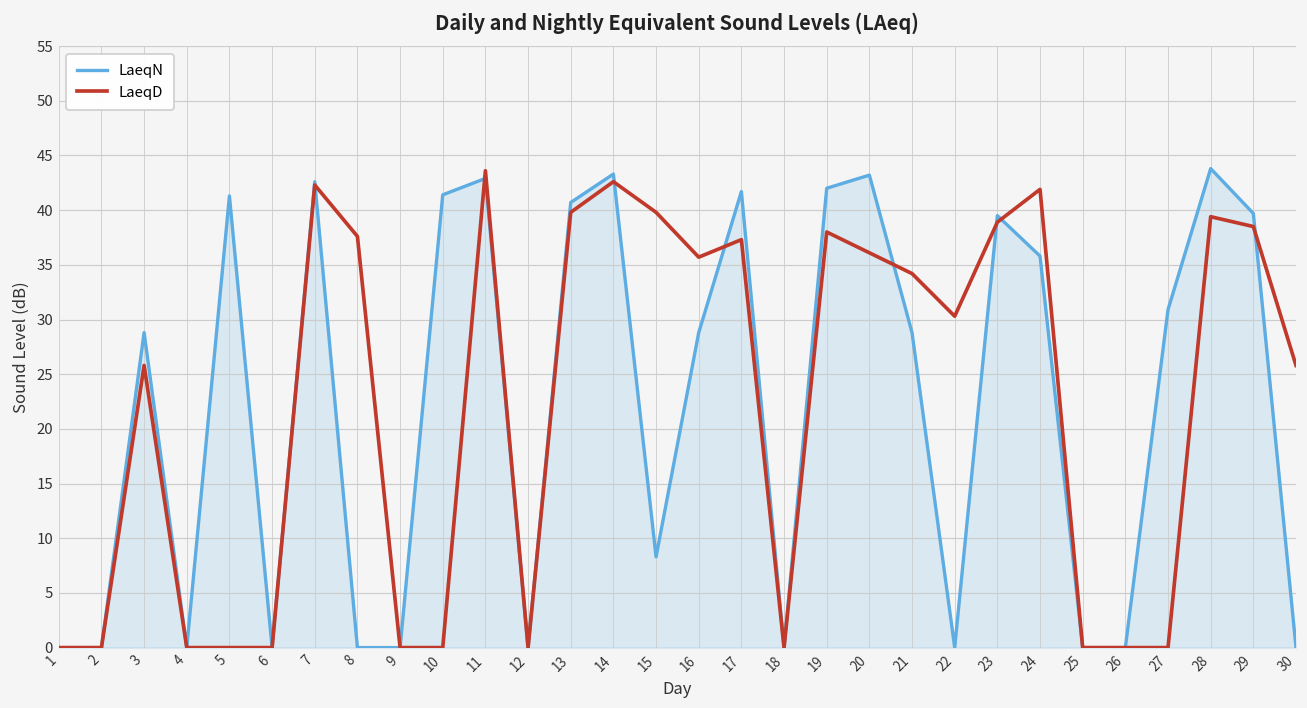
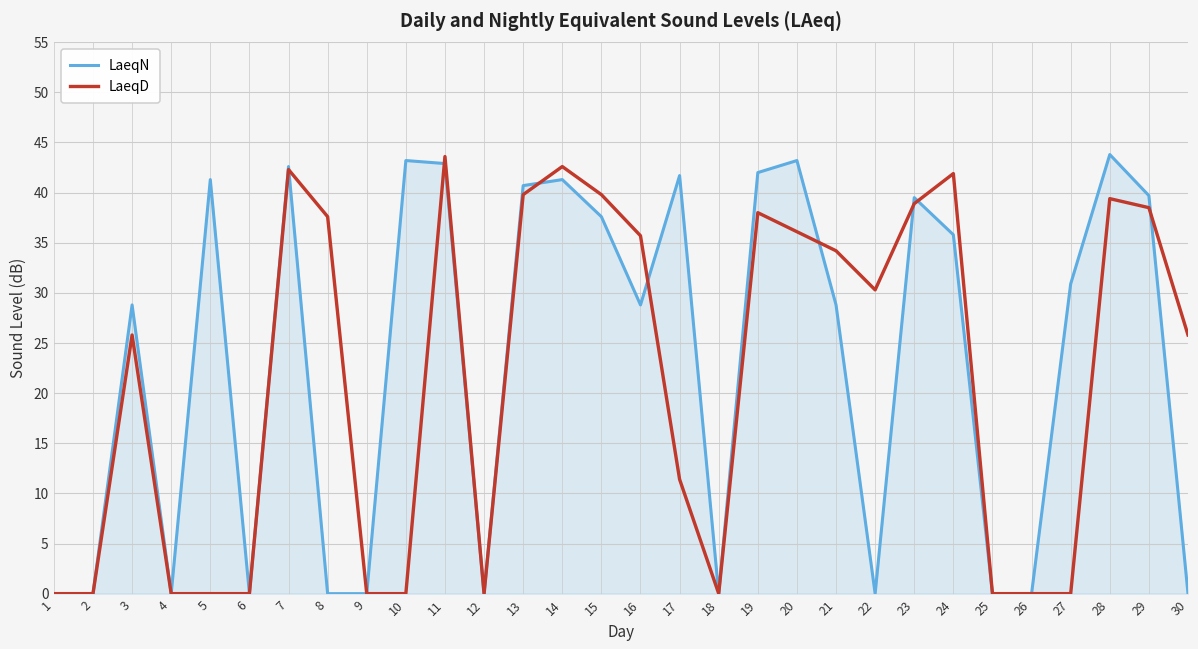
LaeqN, 10: 41 -> 43
LaeqN, 14: 43 -> 41
LaeqN, 15: 8 -> 38
LaeqD, 17: 37 -> 11
